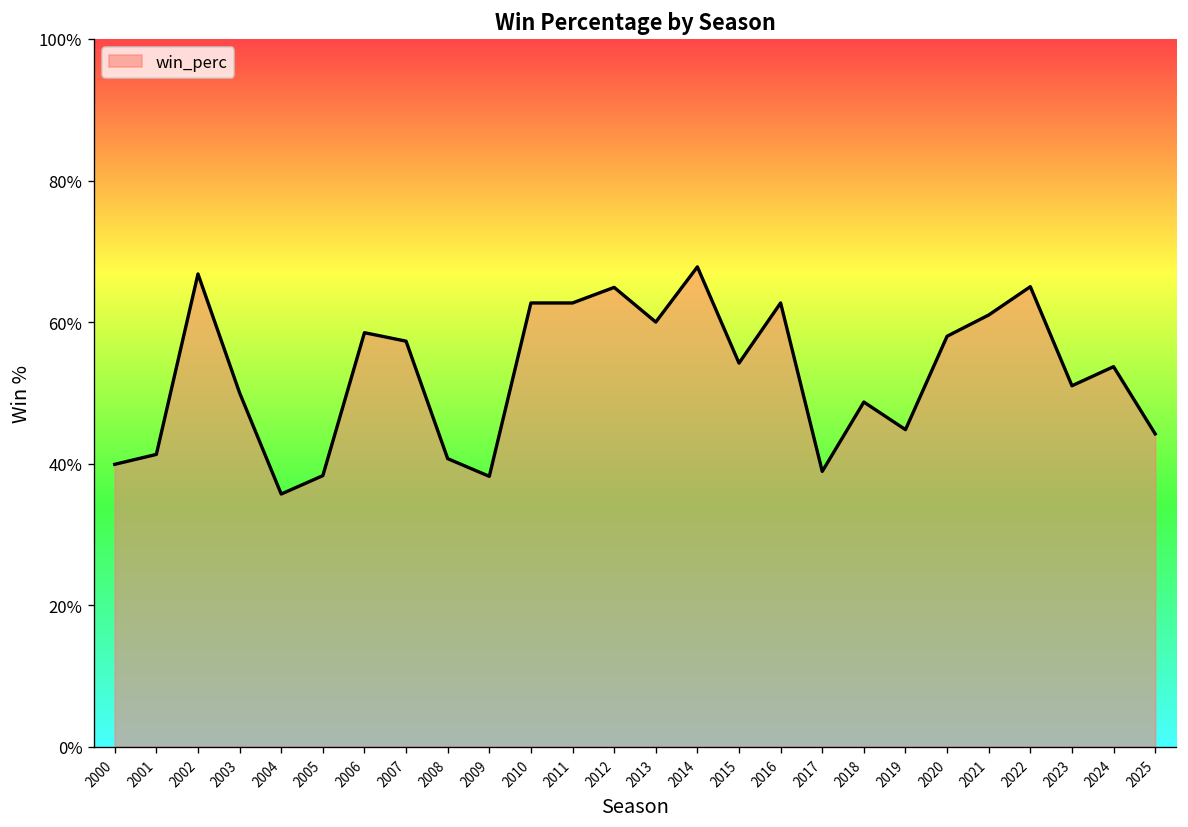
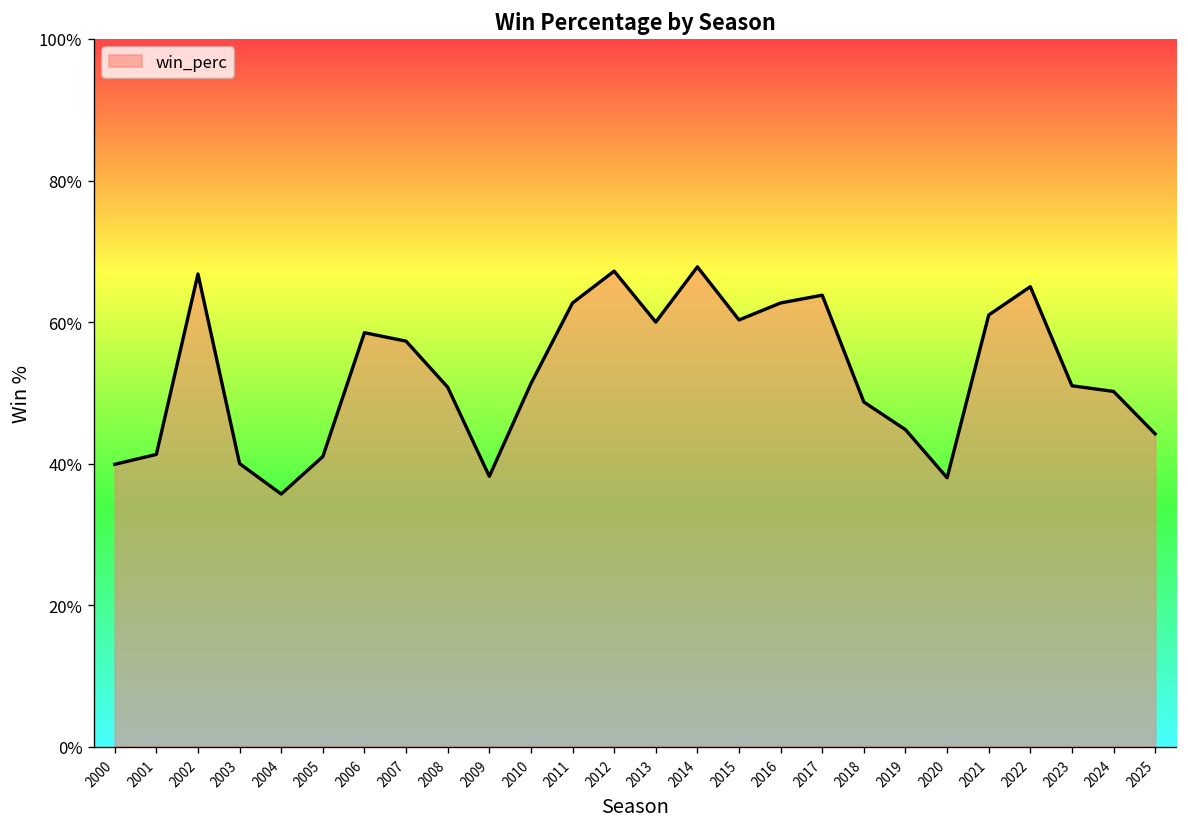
2003: 50% -> 40%
2005: 38% -> 41%
2008: 41% -> 51%
2010: 63% -> 51%
2012: 65% -> 67%
2015: 54% -> 60%
2017: 39% -> 64%
2020: 58% -> 38%
2024: 54% -> 50%
